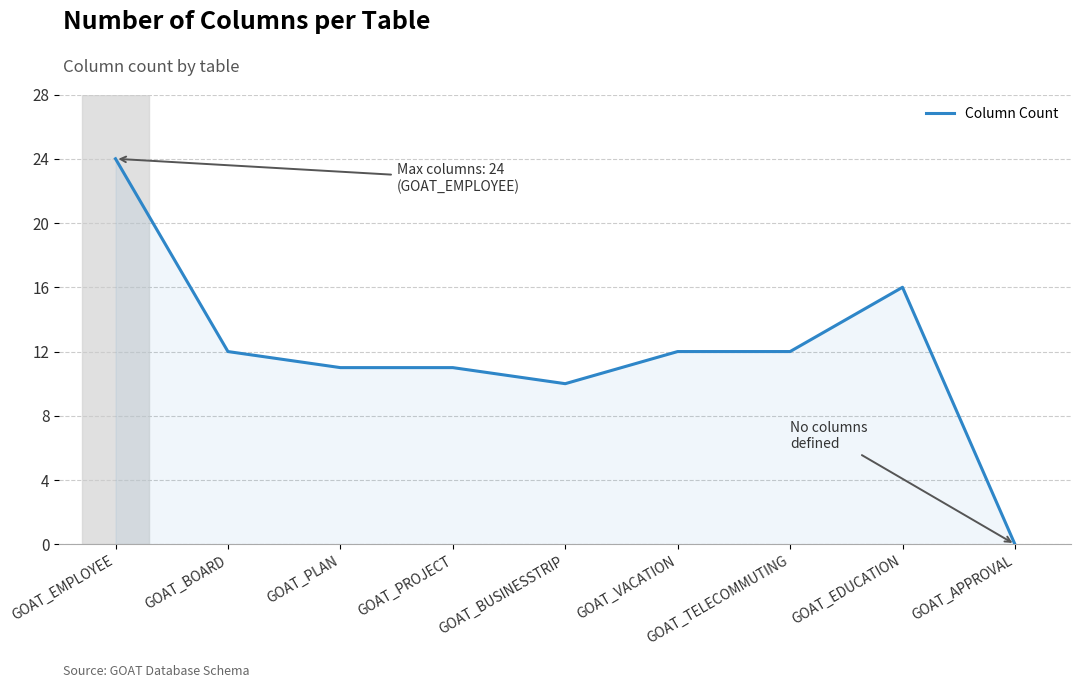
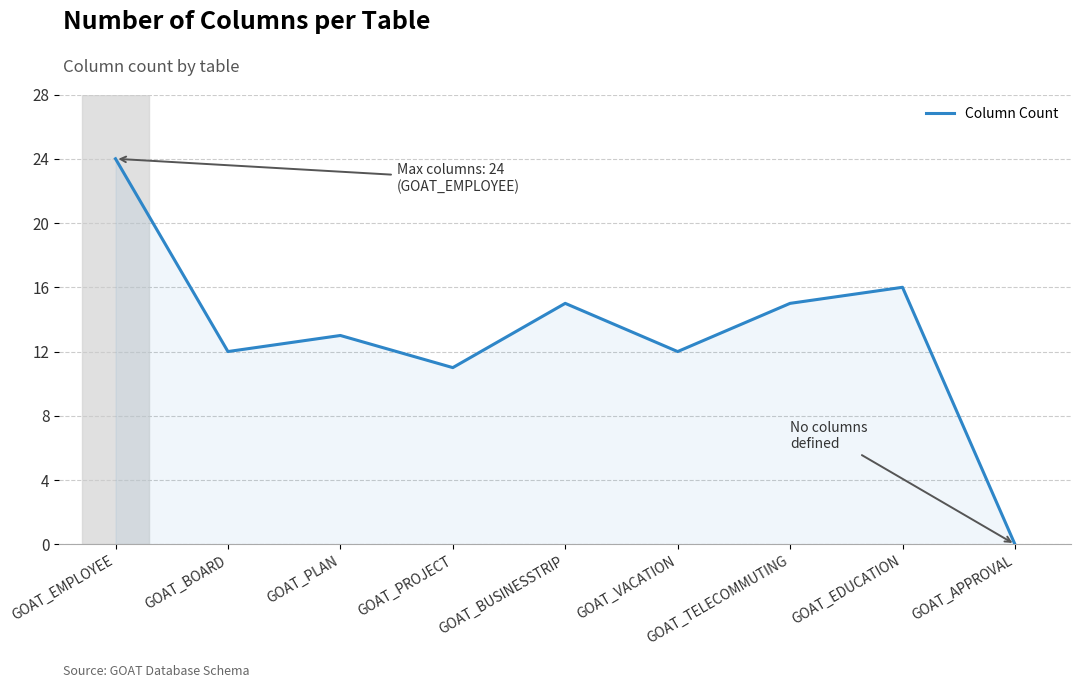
GOAT_PLAN: 11 -> 13
GOAT_BUSINESSTRIP: 10 -> 15
GOAT_TELECOMMUTING: 12 -> 15
